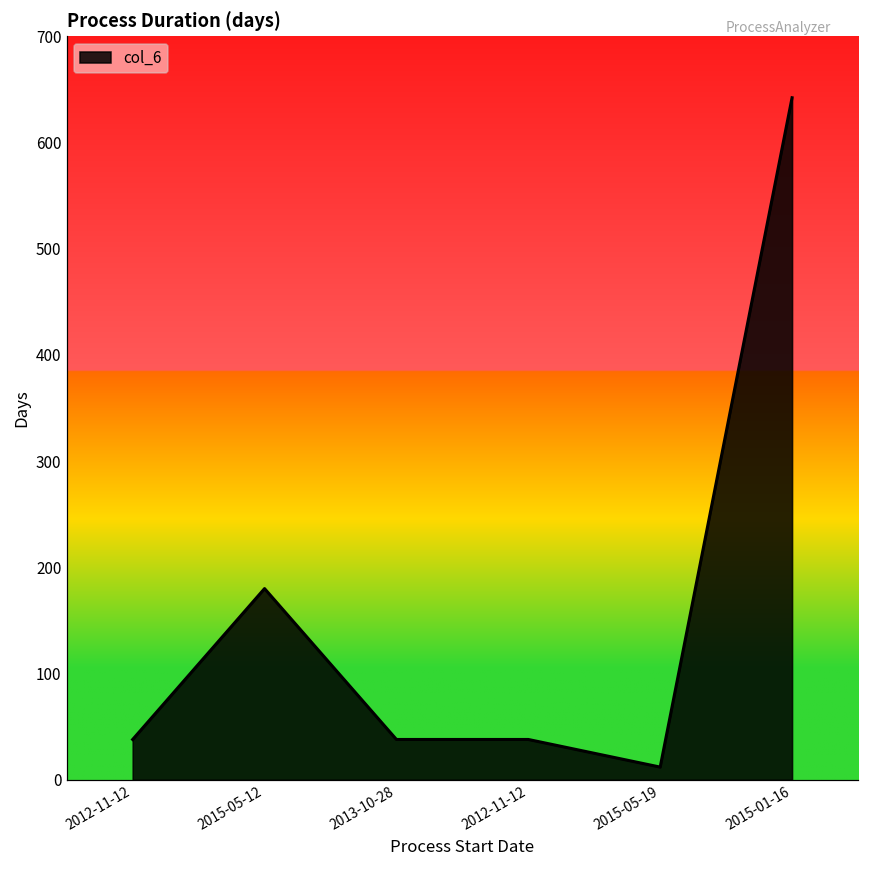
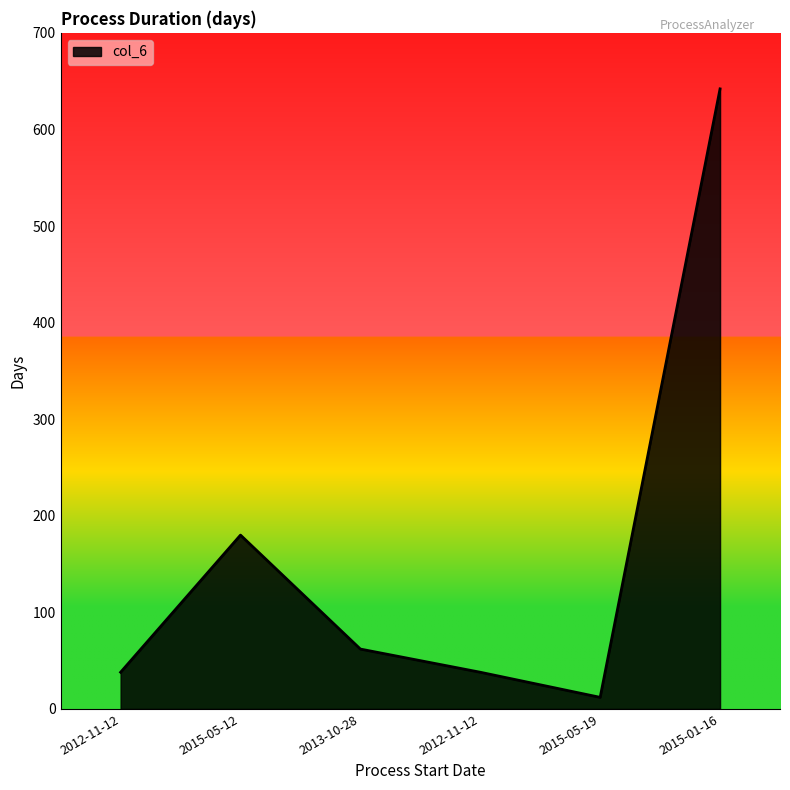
2013-10-28: 40 -> 60
